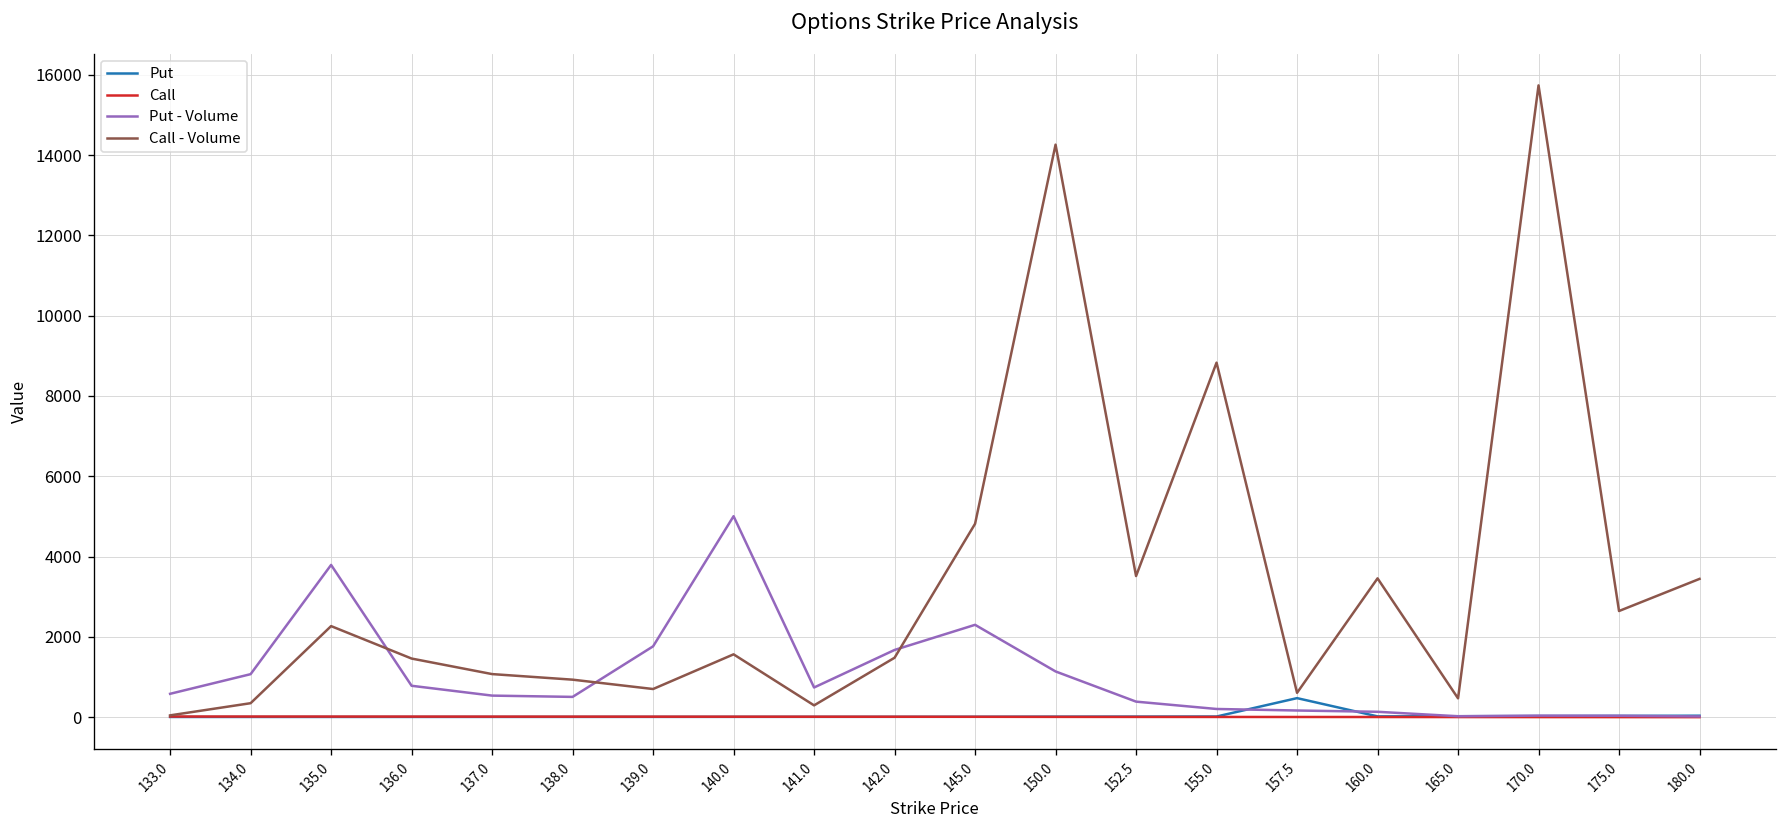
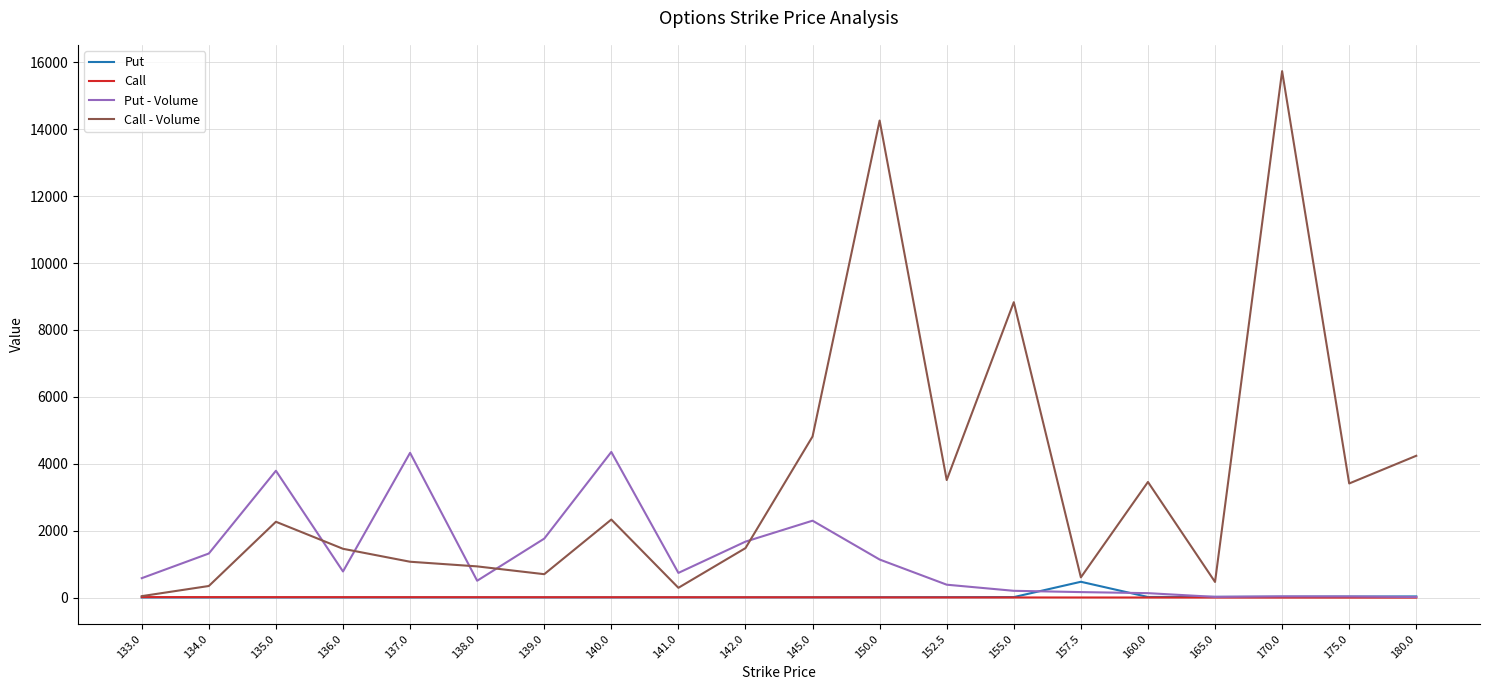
Put - Volume, 134.0: 1100 -> 1300
Put - Volume, 137.0: 500 -> 4300
Put - Volume, 140.0: 5000 -> 4400
Call - Volume, 140.0: 1600 -> 2300
Call - Volume, 175.0: 2600 -> 3400
Call - Volume, 180.0: 3400 -> 4200
